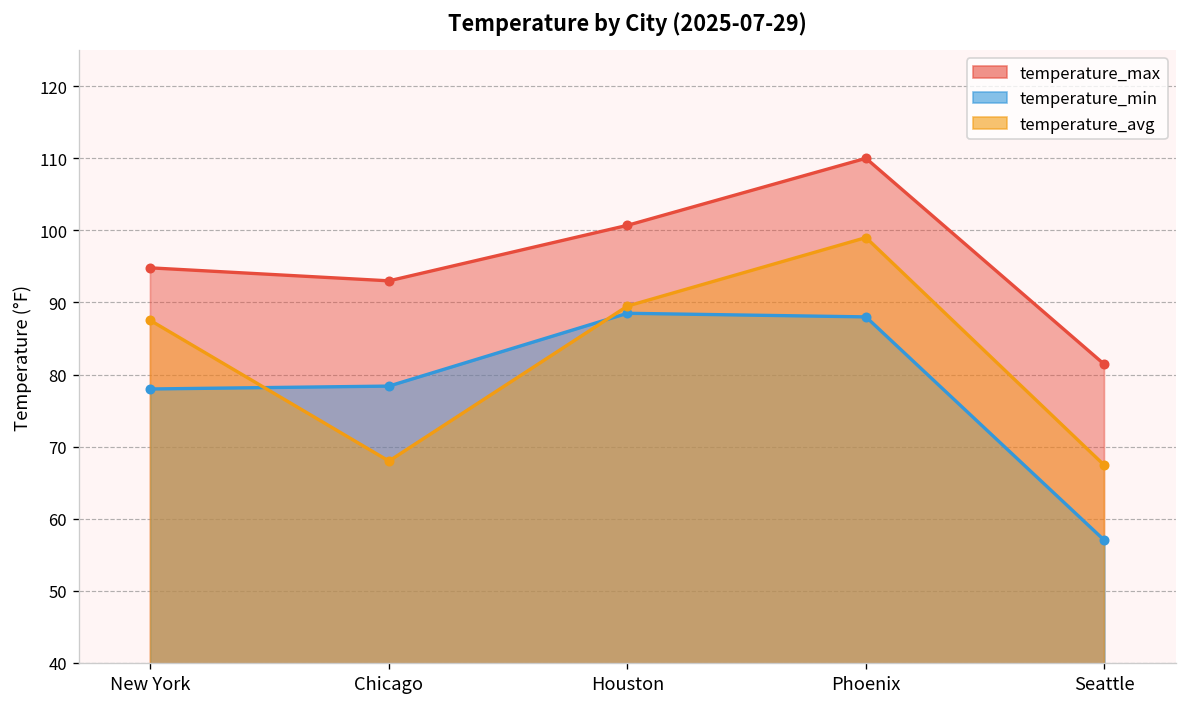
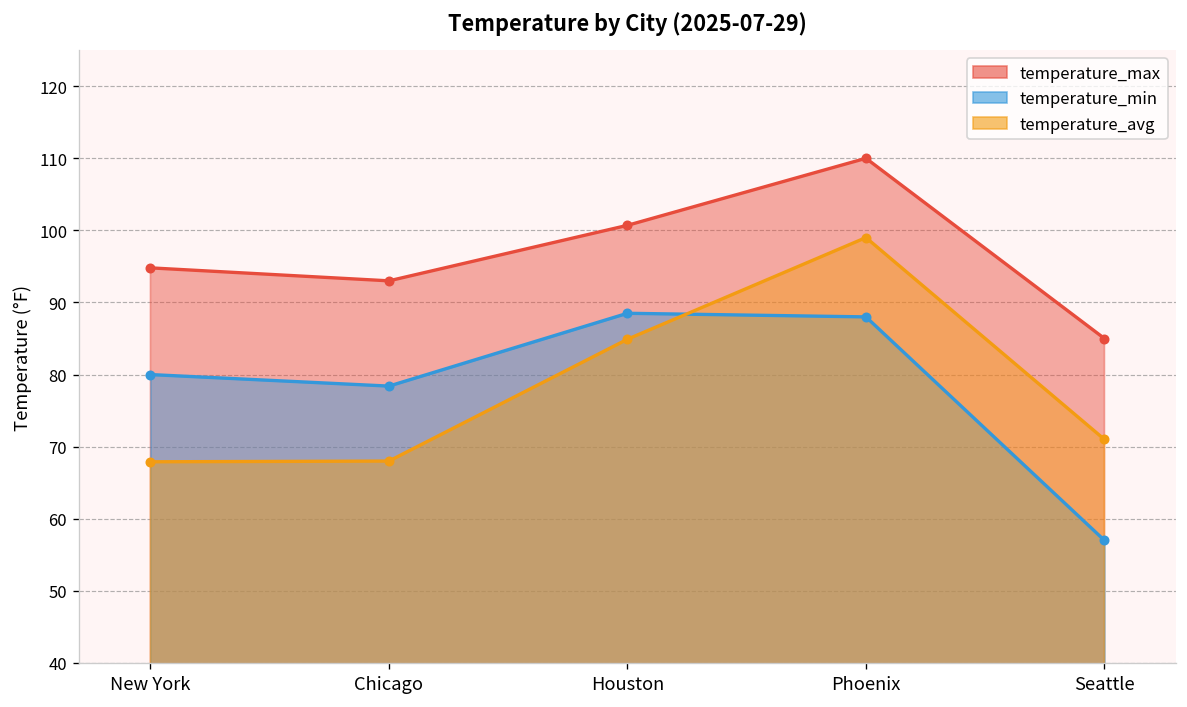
temperature_min, New York: 78 -> 80
temperature_avg, New York: 88 -> 68
temperature_avg, Houston: 90 -> 85
temperature_max, Seattle: 81 -> 85
temperature_avg, Seattle: 67 -> 71
